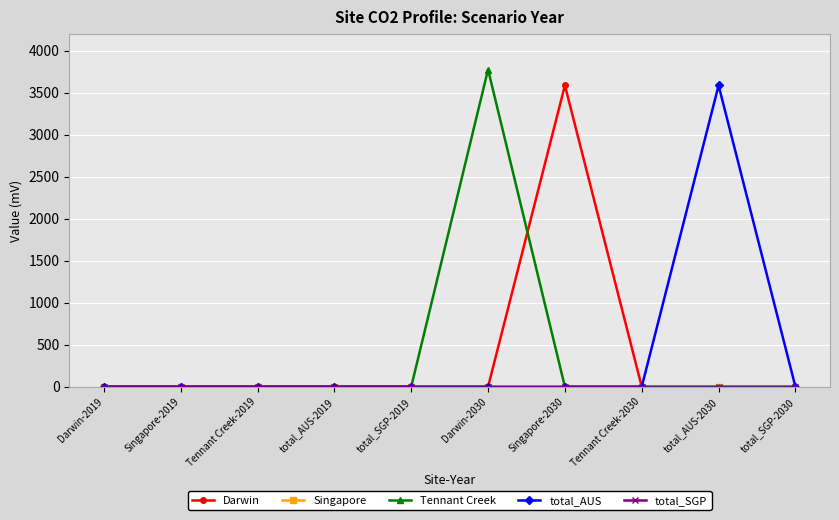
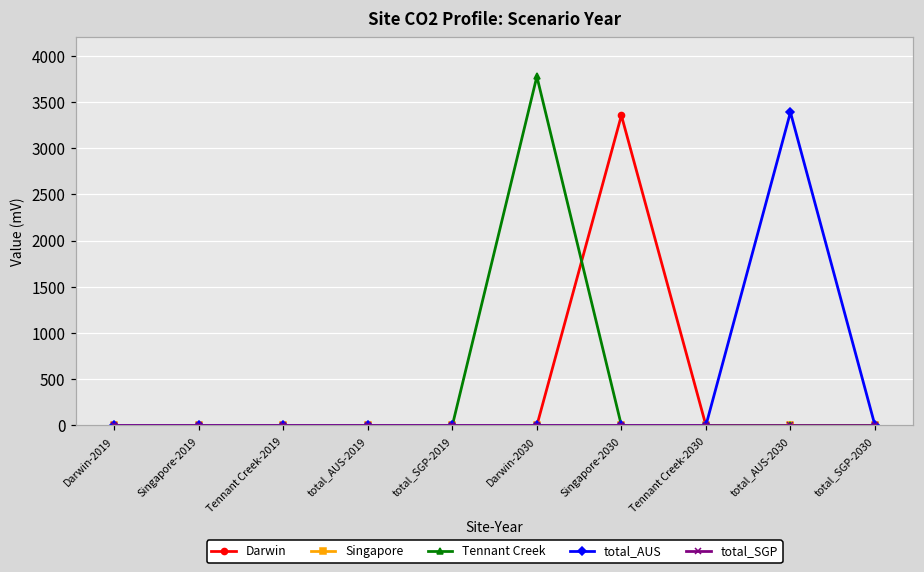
Darwin, Singapore-2030: 3600 -> 3400
total_AUS, total_AUS-2030: 3600 -> 3400
